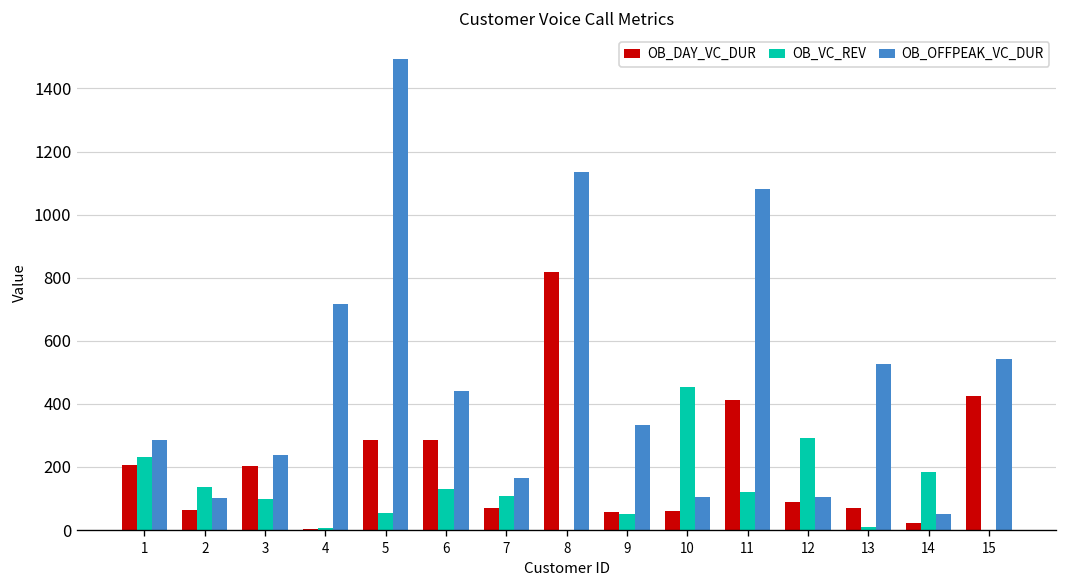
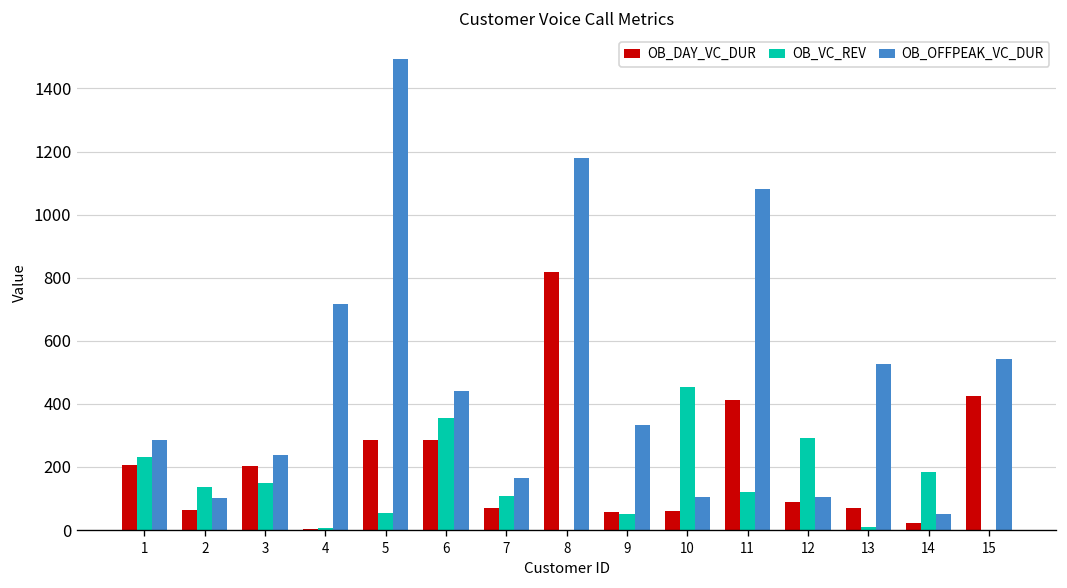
OB_VC_REV, 3: 100 -> 150
OB_VC_REV, 6: 130 -> 360
OB_OFFPEAK_VC_DUR, 8: 1140 -> 1180
